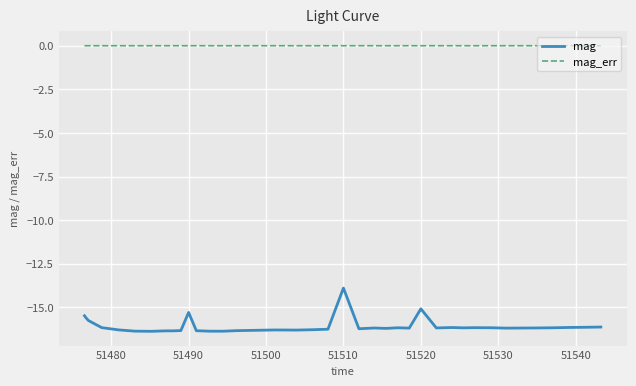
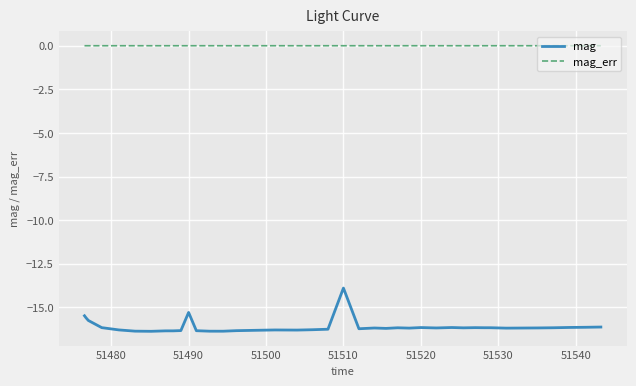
mag, 51520: -15.1 -> -16.2
